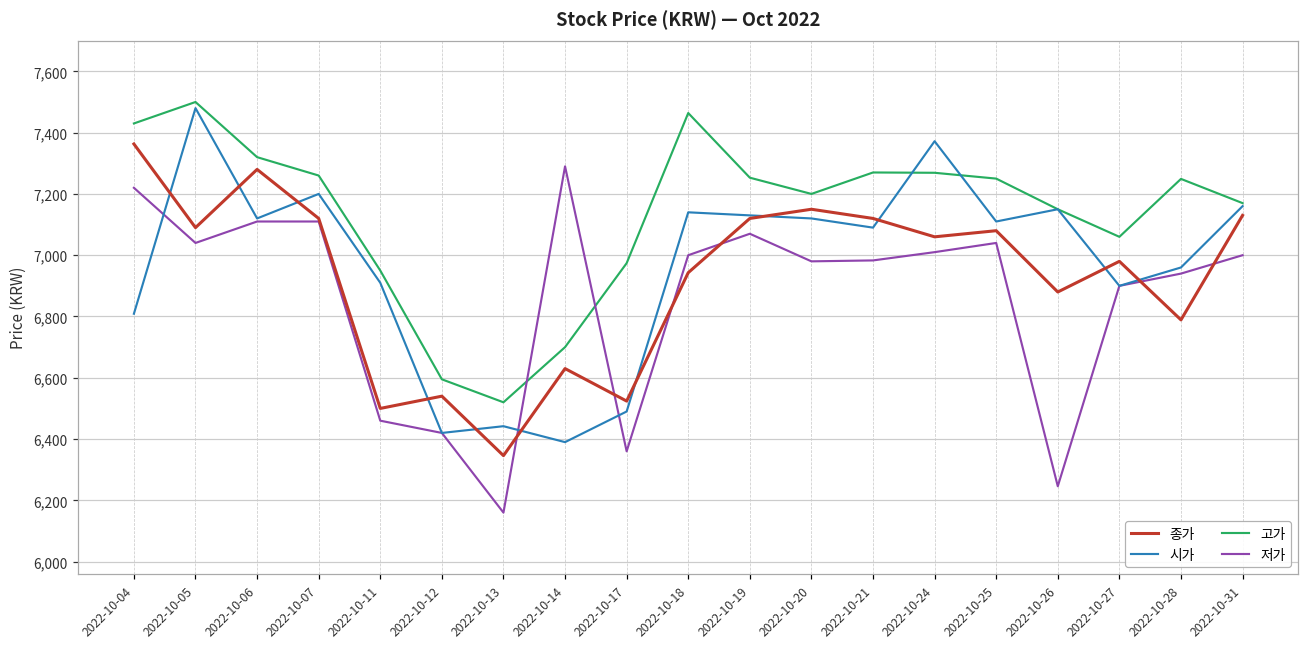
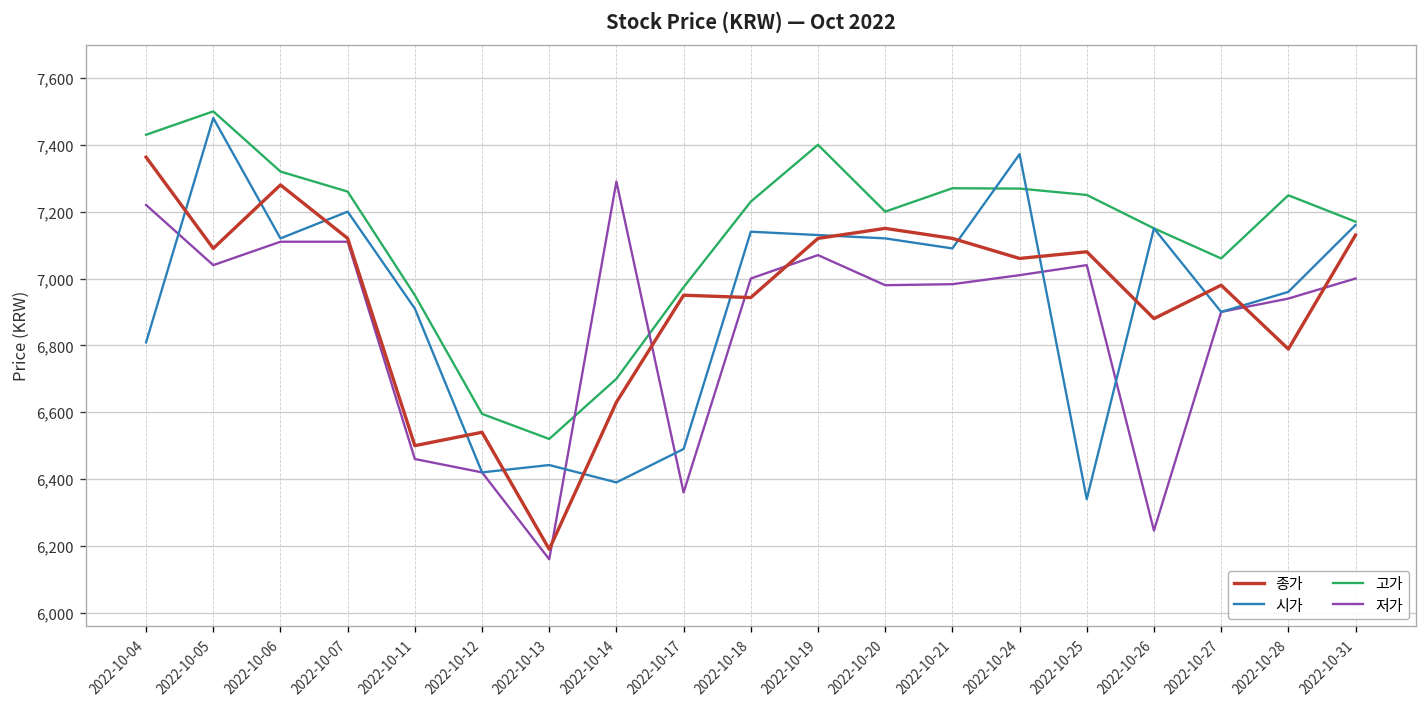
종가, 2022-10-13: 6,350 -> 6,190
종가, 2022-10-17: 6,520 -> 6,950
고가, 2022-10-18: 7,460 -> 7,230
고가, 2022-10-19: 7,250 -> 7,400
시가, 2022-10-25: 7,110 -> 6,340
